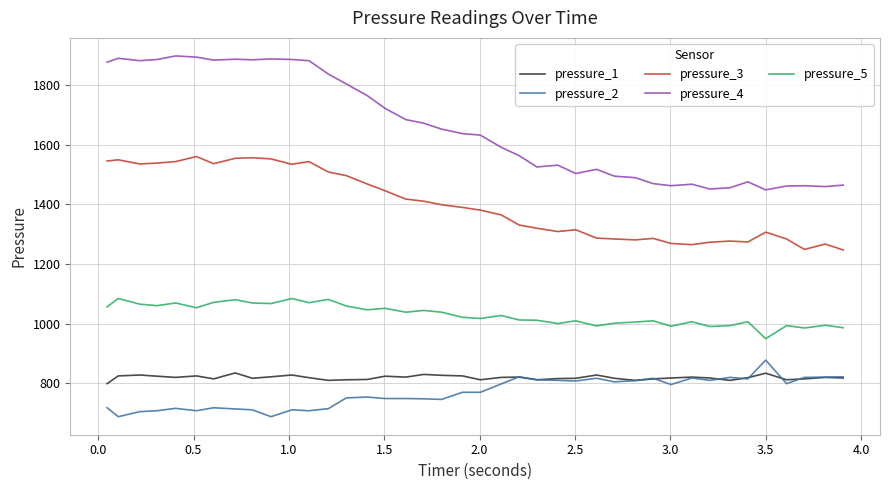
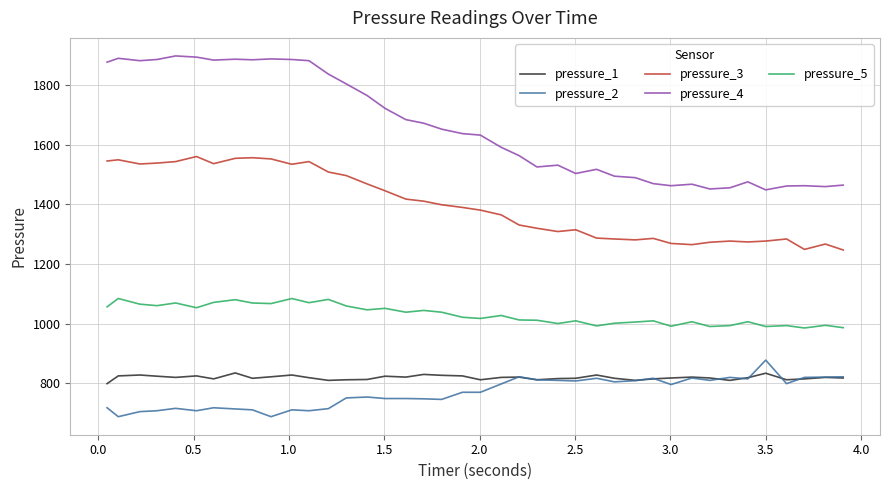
pressure_3, 3.5: 1310 -> 1280
pressure_5, 3.5: 950 -> 990
